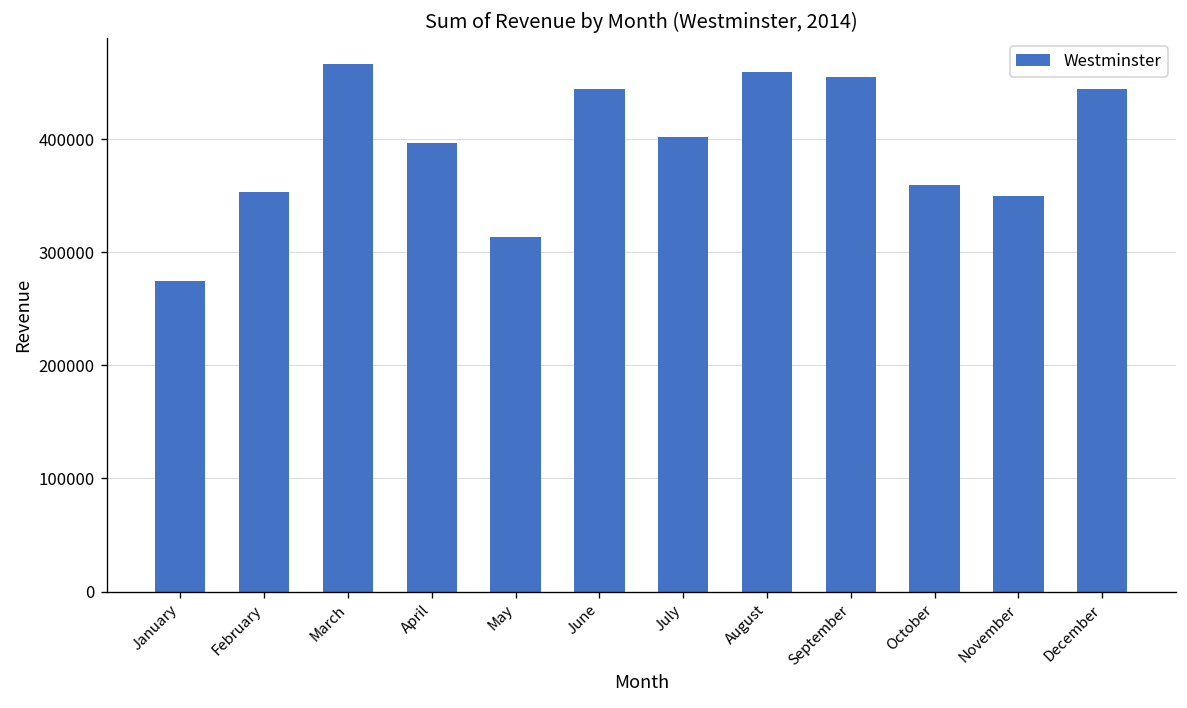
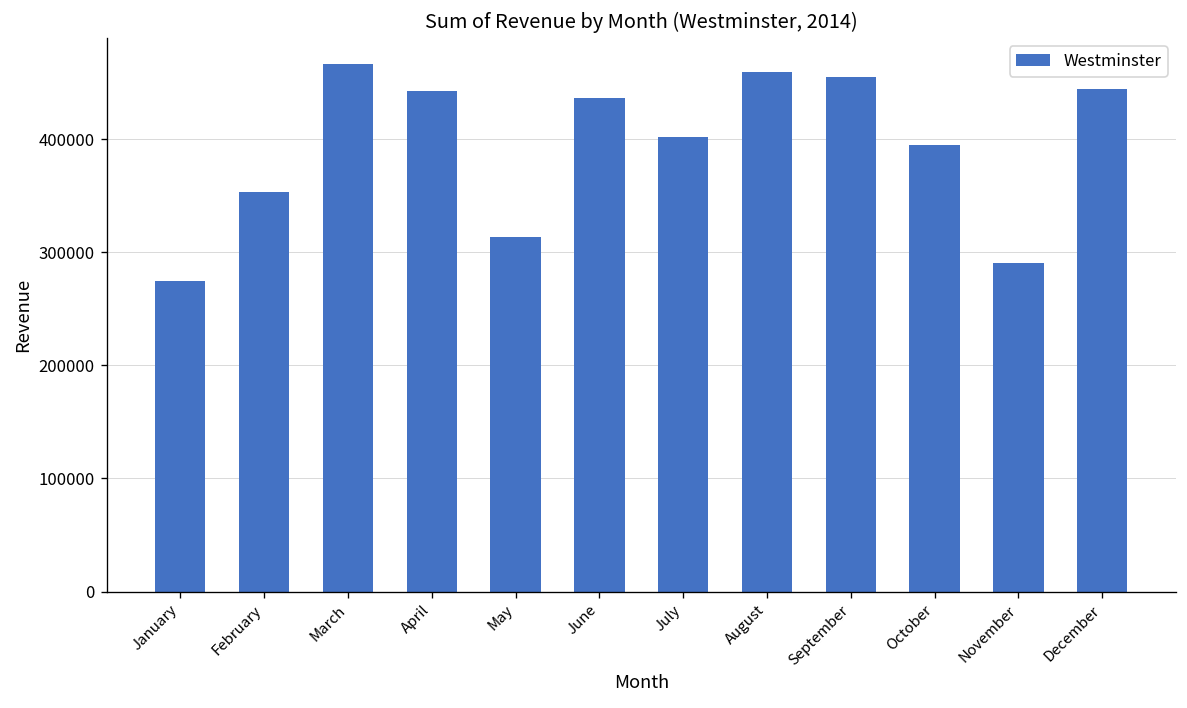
April: 400000 -> 440000
June: 445000 -> 436000
October: 360000 -> 400000
November: 350000 -> 290000
